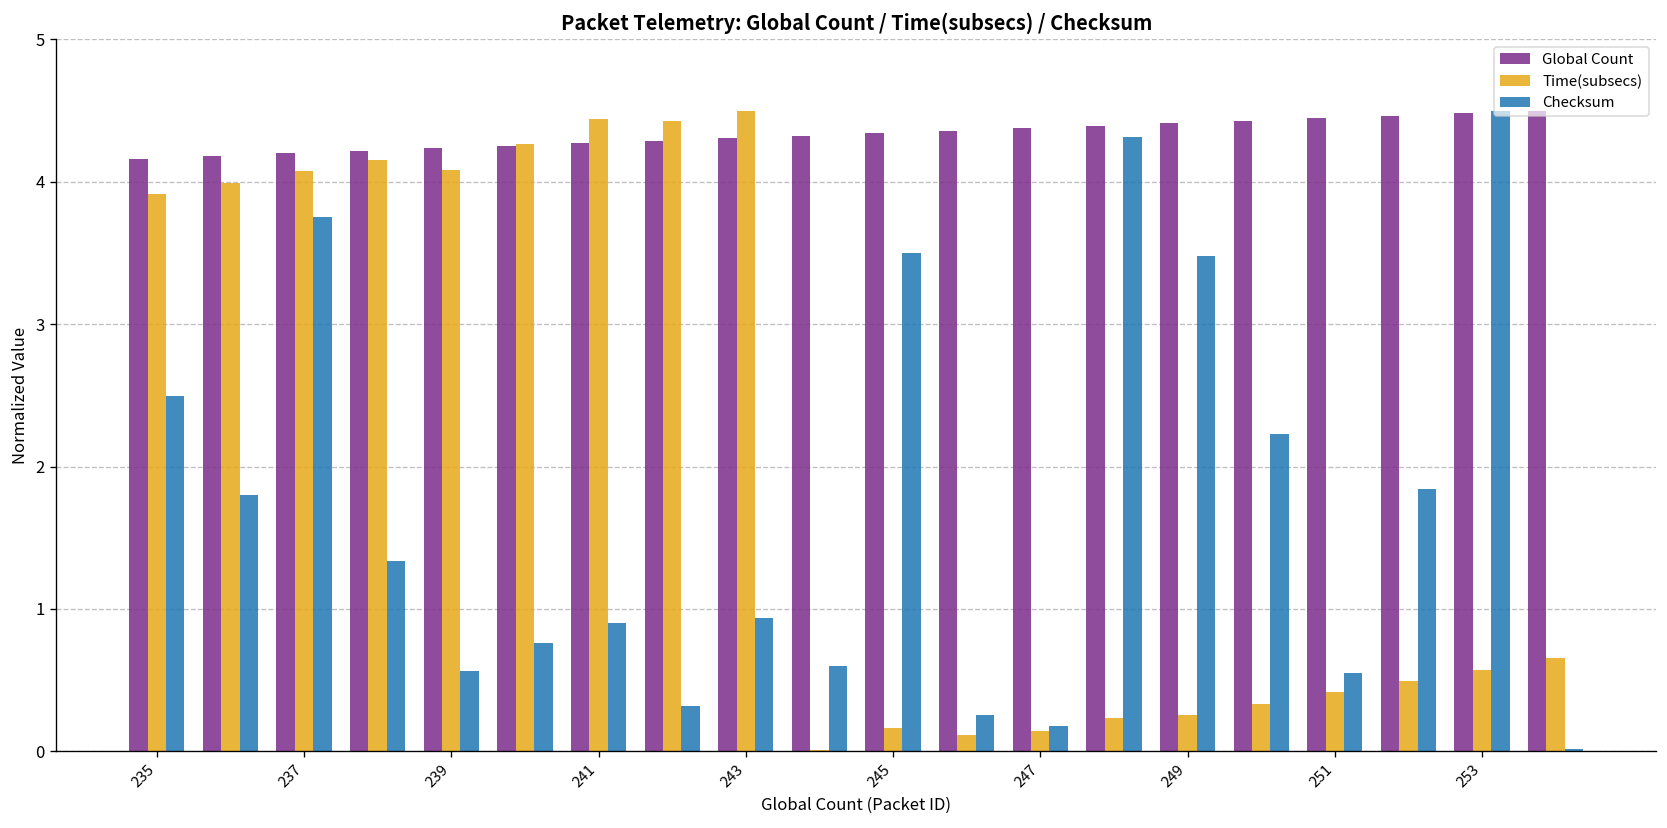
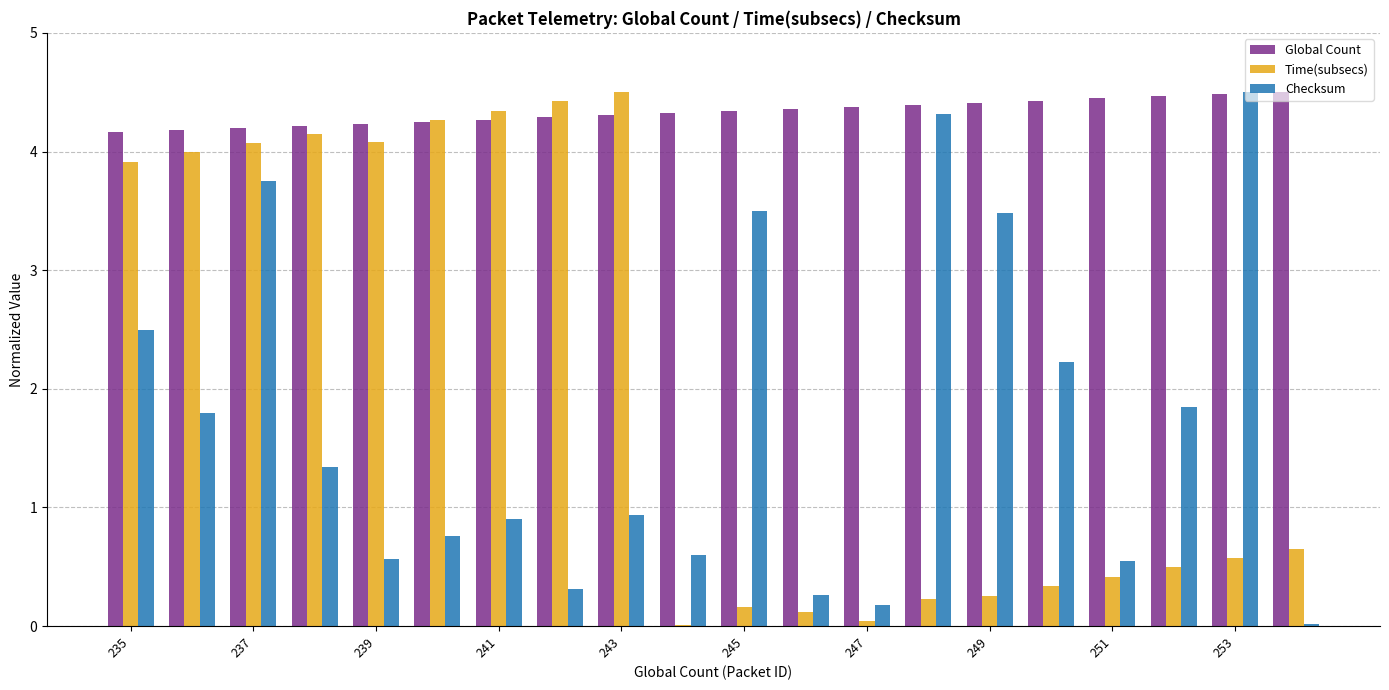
Time(subsecs), 241: 4.44 -> 4.34
Time(subsecs), 247: 0.14 -> 0.04
